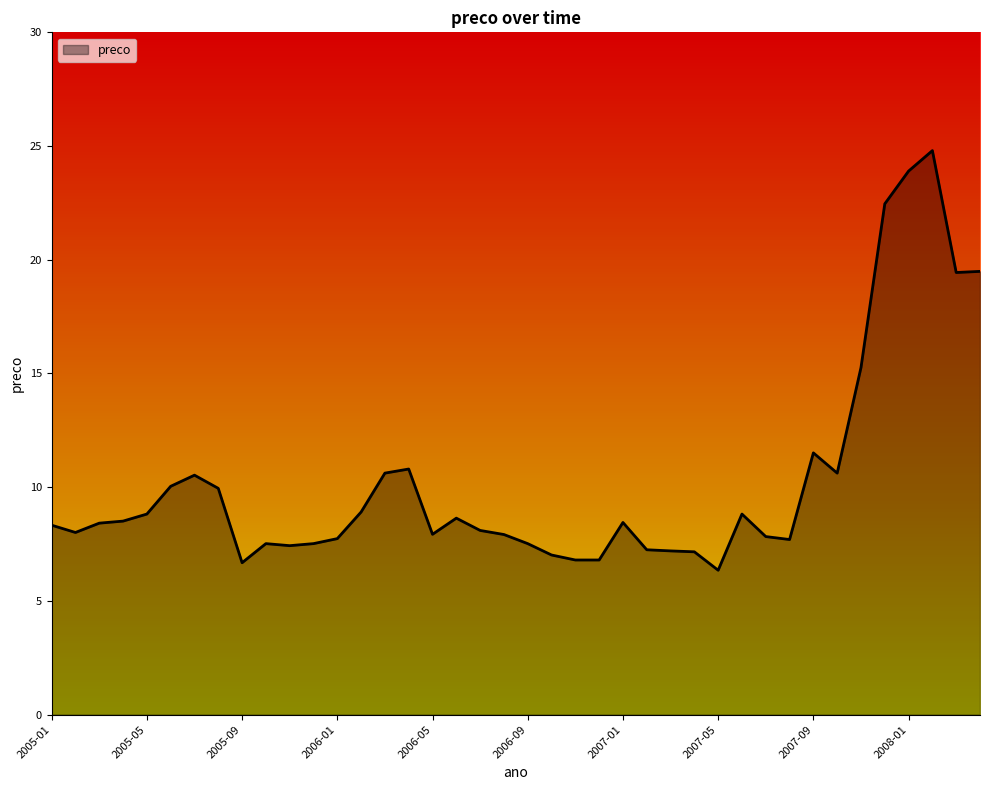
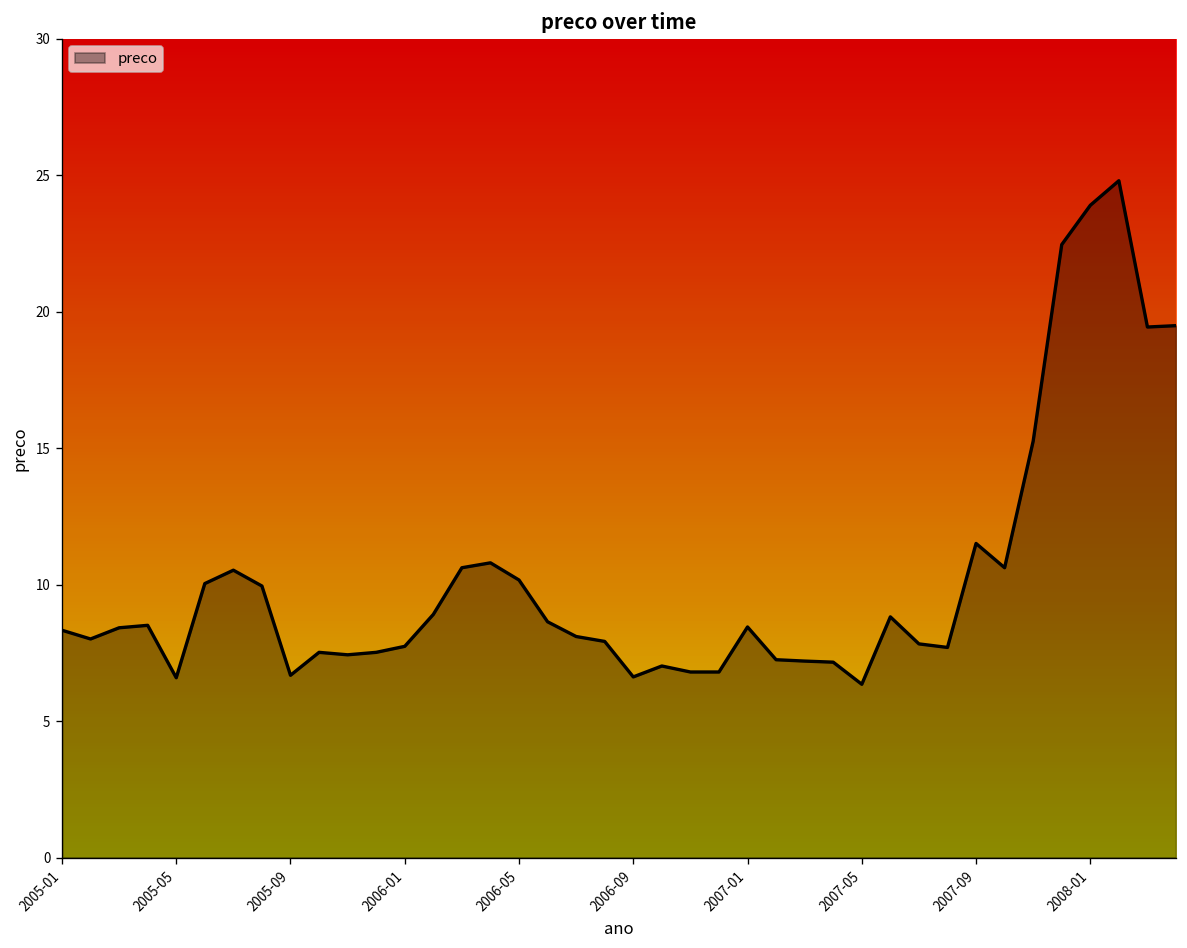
2005-05: 8.8 -> 6.6
2006-05: 7.9 -> 10.2
2006-09: 7.5 -> 6.6
